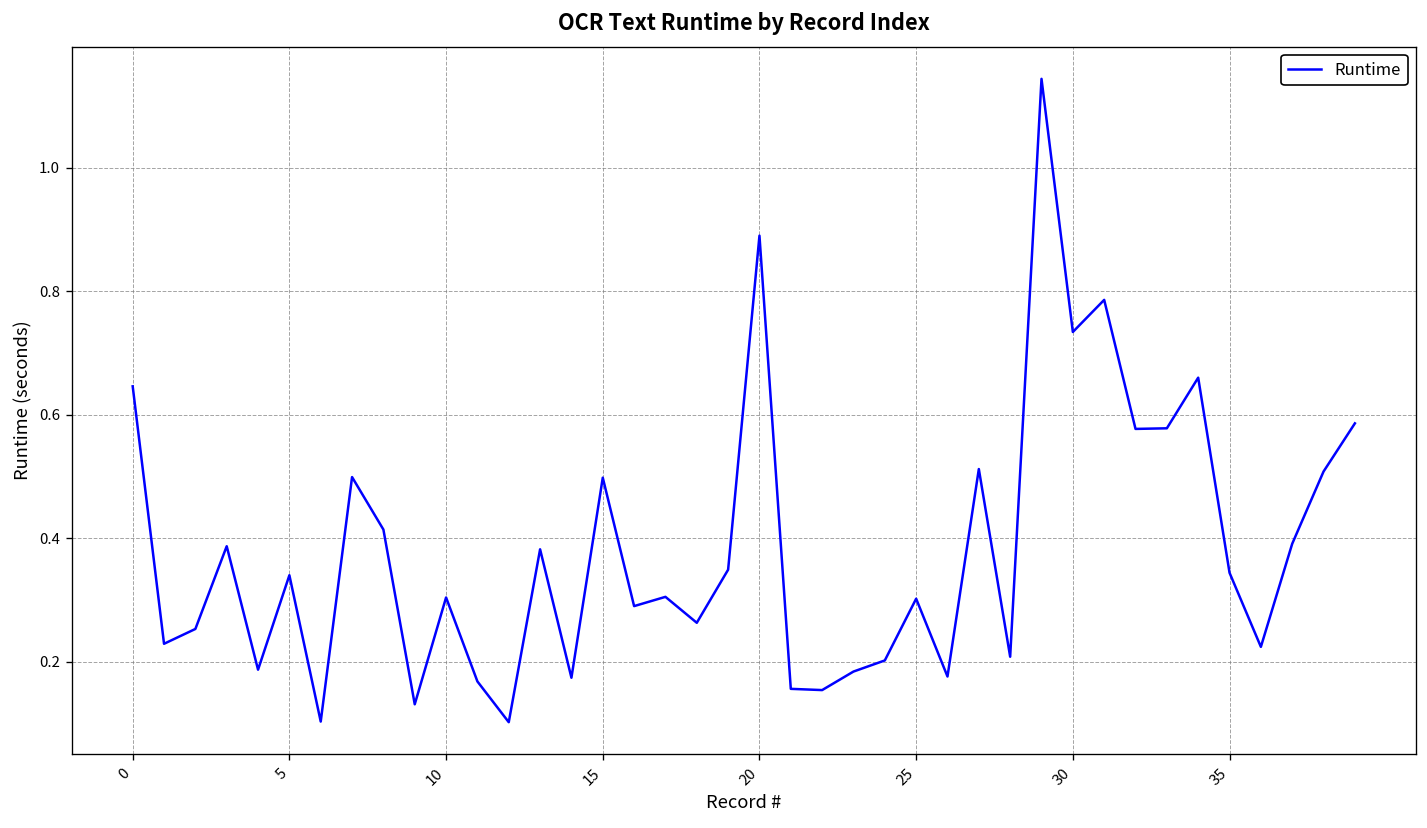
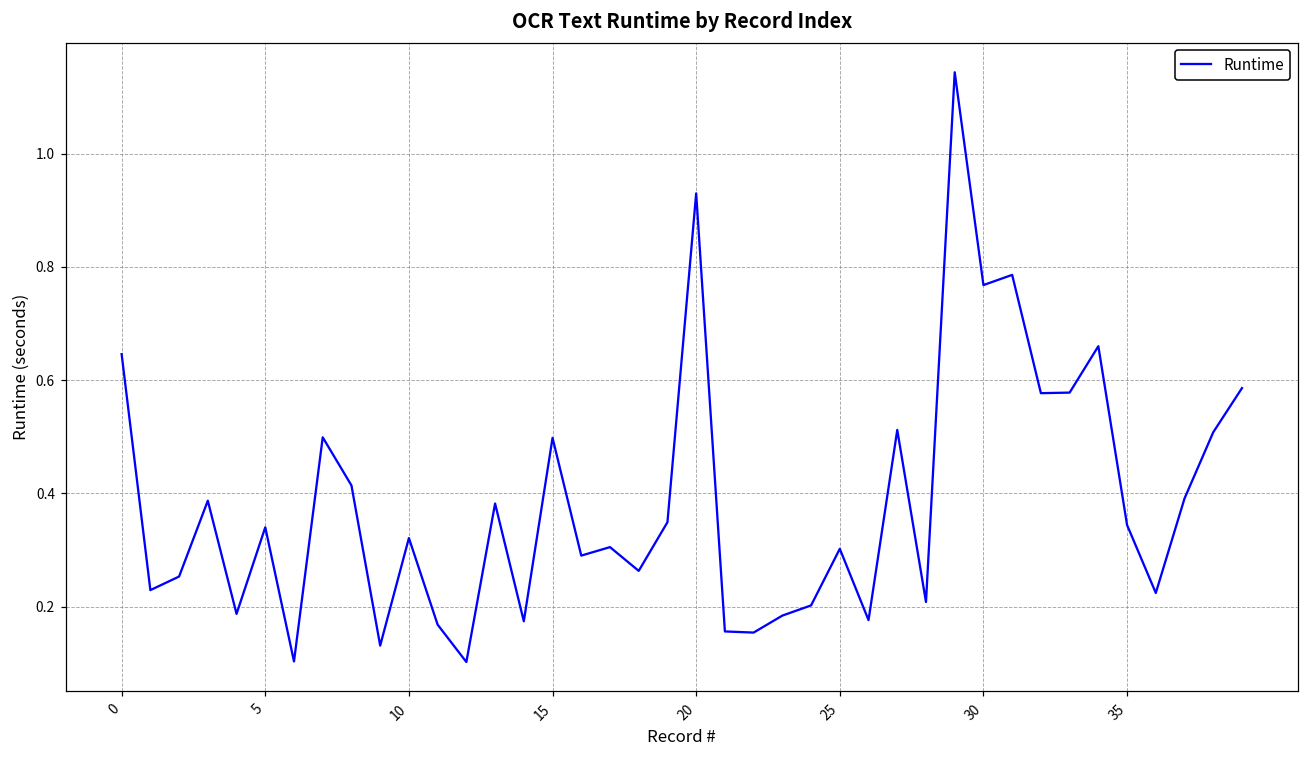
10: 0.30 -> 0.32
20: 0.89 -> 0.93
30: 0.73 -> 0.77
